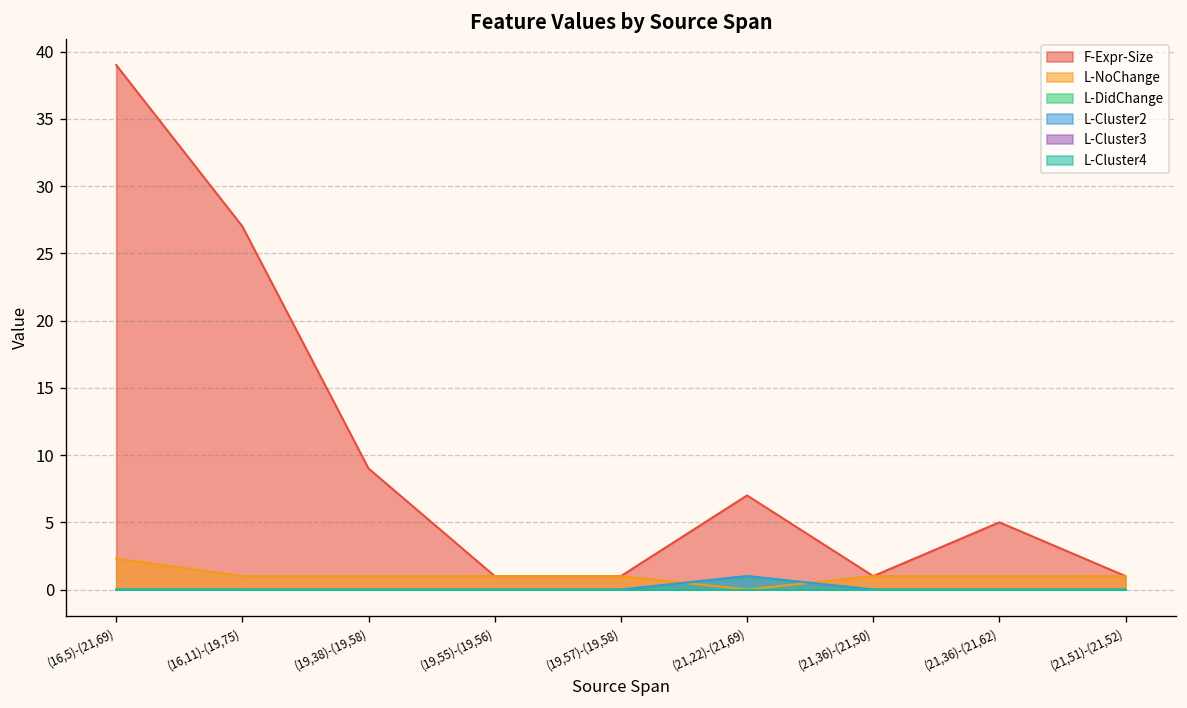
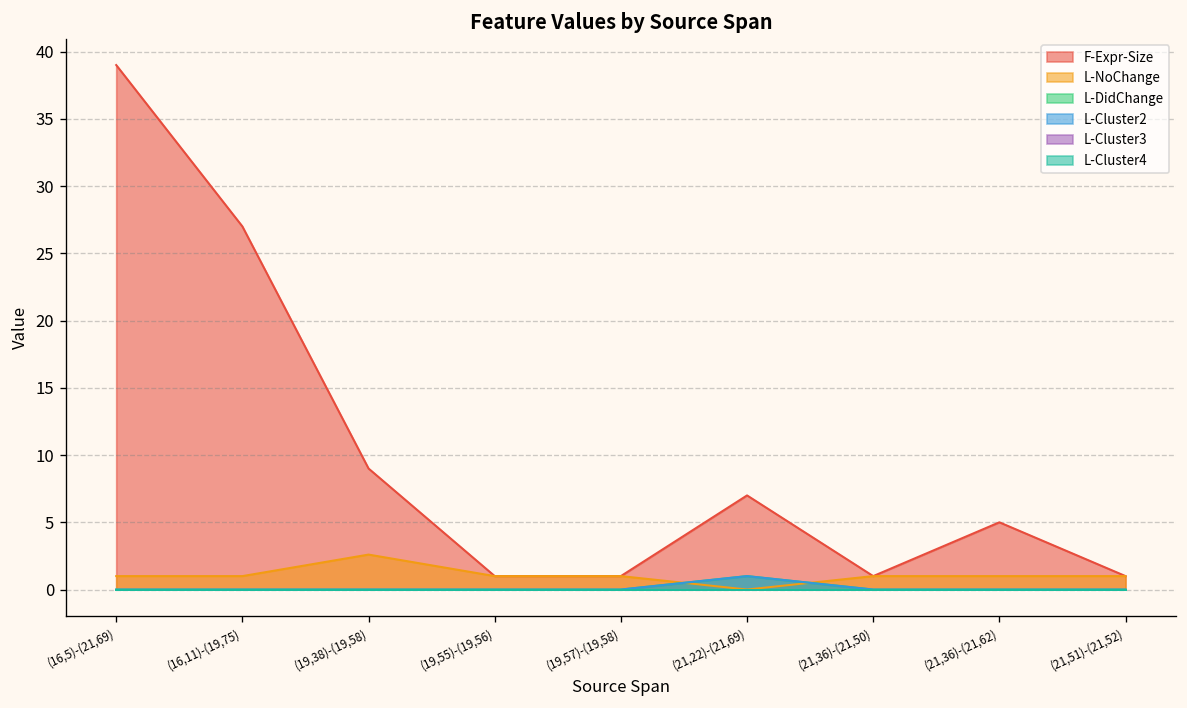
L-NoChange, (16,5)-(21,69): 2.3 -> 1.0
L-NoChange, (19,38)-(19,58): 1.0 -> 2.6
